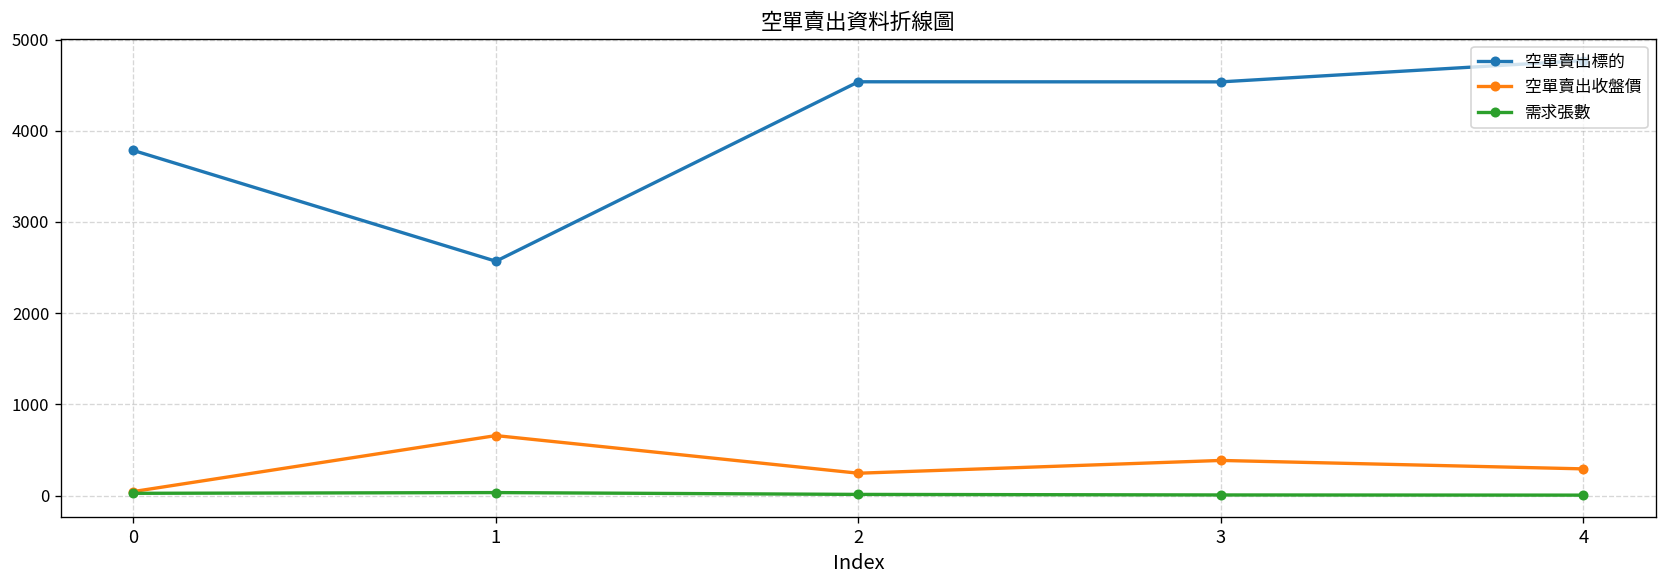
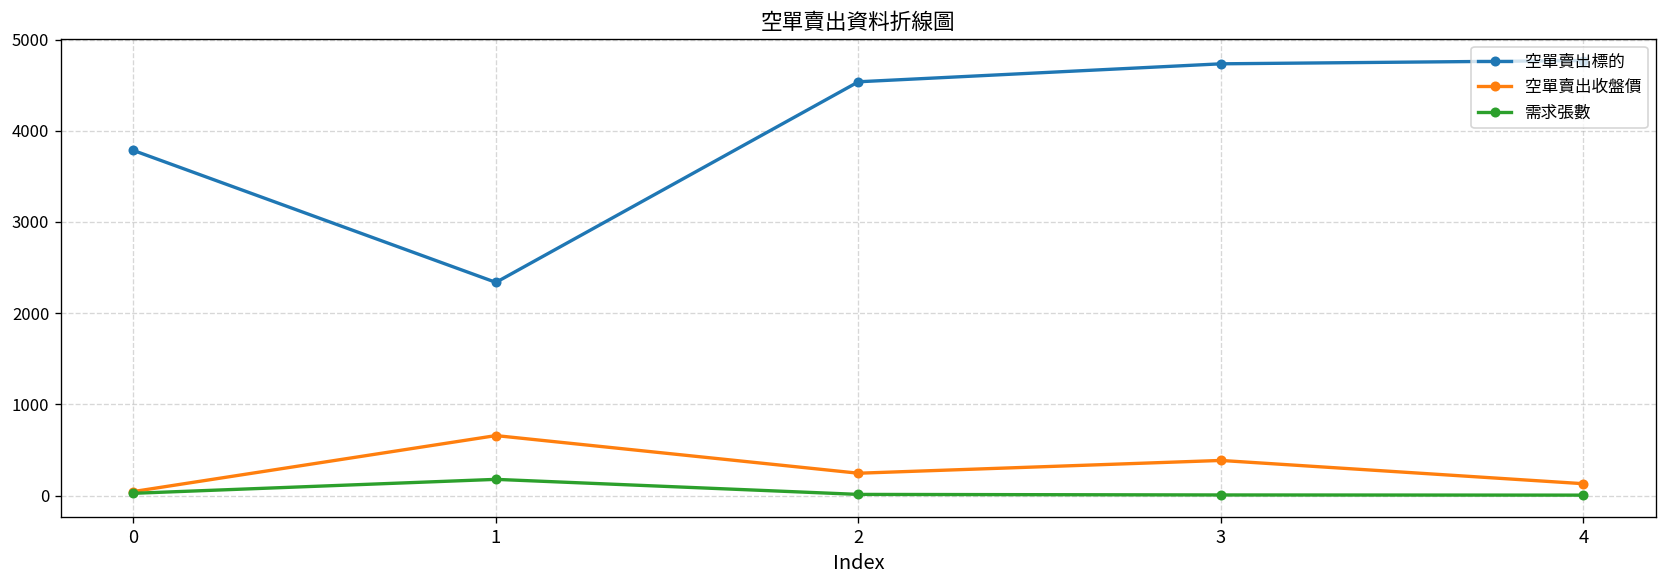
空單賣出標的, 1: 2600 -> 2300
需求張數, 1: 0 -> 200
空單賣出標的, 3: 4500 -> 4700
空單賣出收盤價, 4: 300 -> 100
